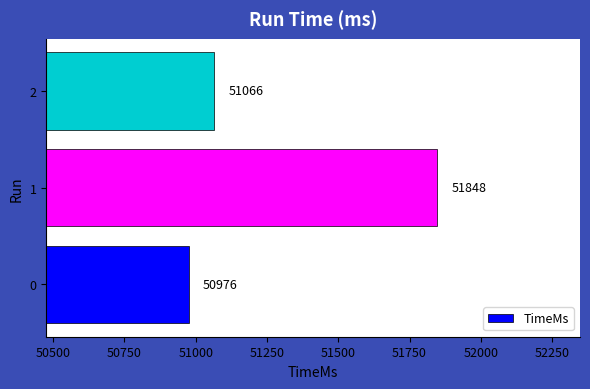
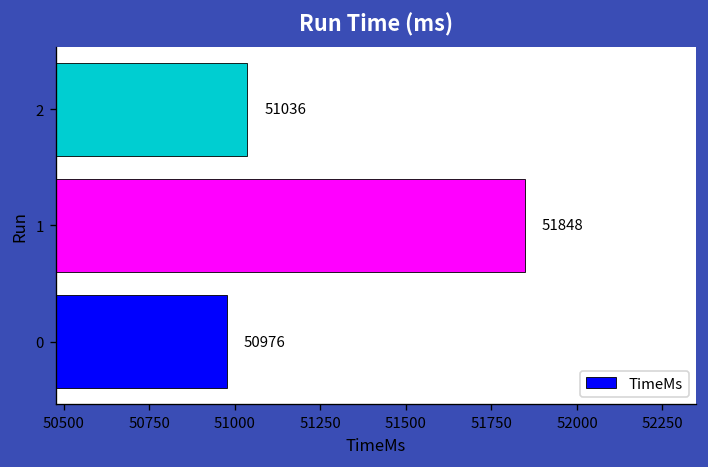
2: 51066 -> 51036
